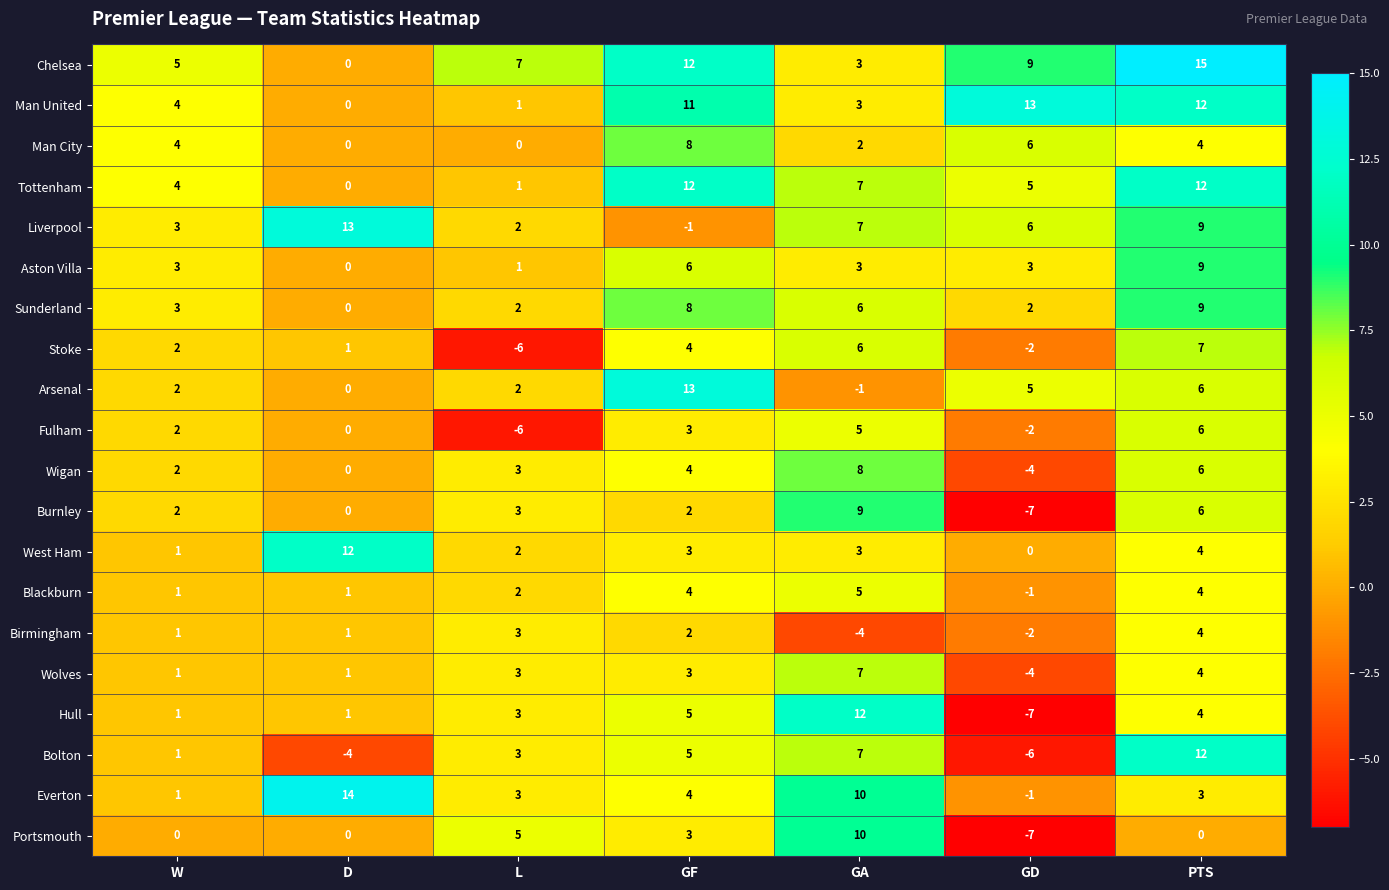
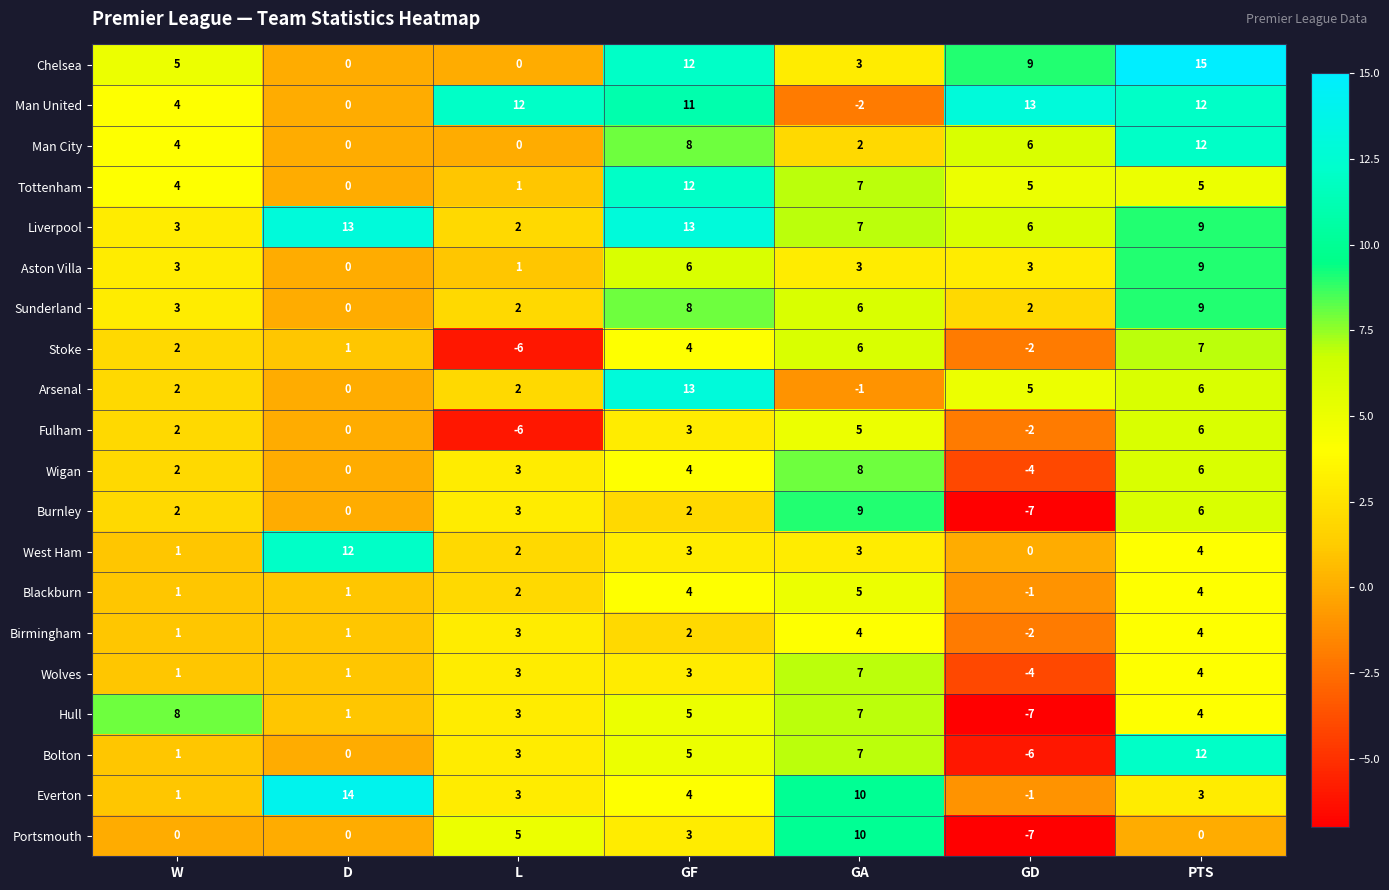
Chelsea, L: 7 -> 0
Man United, L: 1 -> 12
Man United, GA: 3 -> -2
Man City, PTS: 4 -> 12
Tottenham, PTS: 12 -> 5
Liverpool, GF: -1 -> 13
Birmingham, GA: -4 -> 4
Hull, W: 1 -> 8
Hull, GA: 12 -> 7
Bolton, D: -4 -> 0
